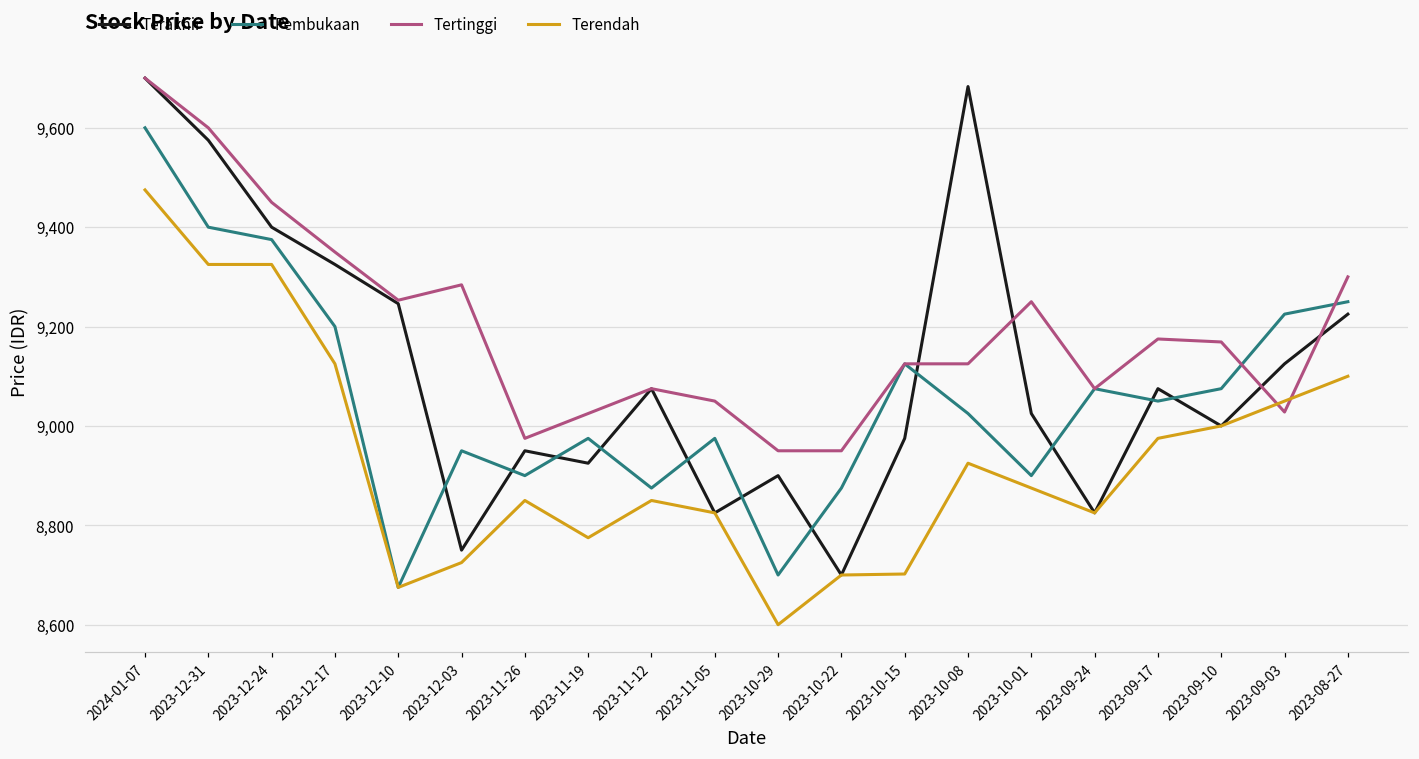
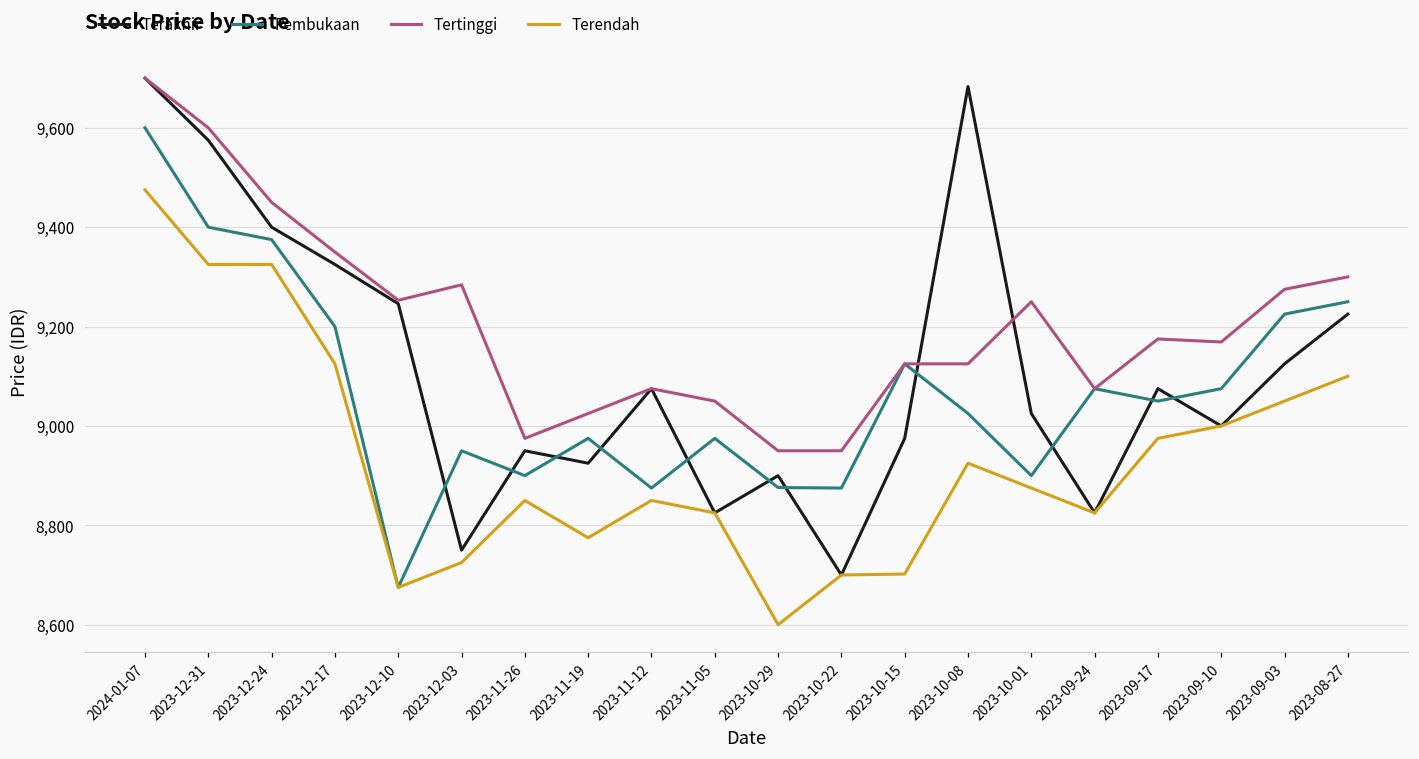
Pembukaan, 2023-10-29: 8,700 -> 8,880
Tertinggi, 2023-09-03: 9,030 -> 9,280
